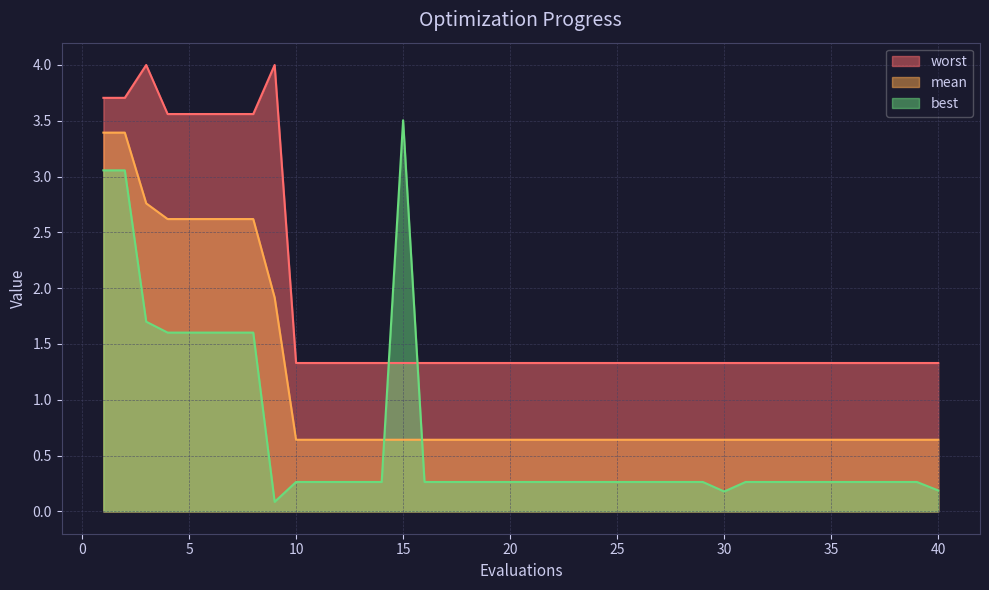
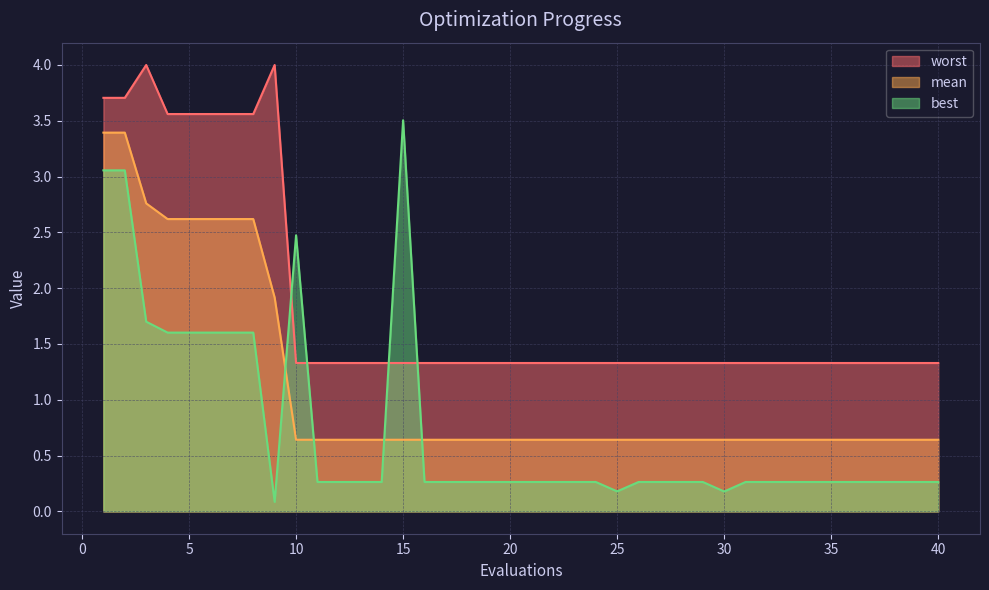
best, 10: 0.26 -> 2.47
best, 25: 0.26 -> 0.18
best, 40: 0.19 -> 0.26
